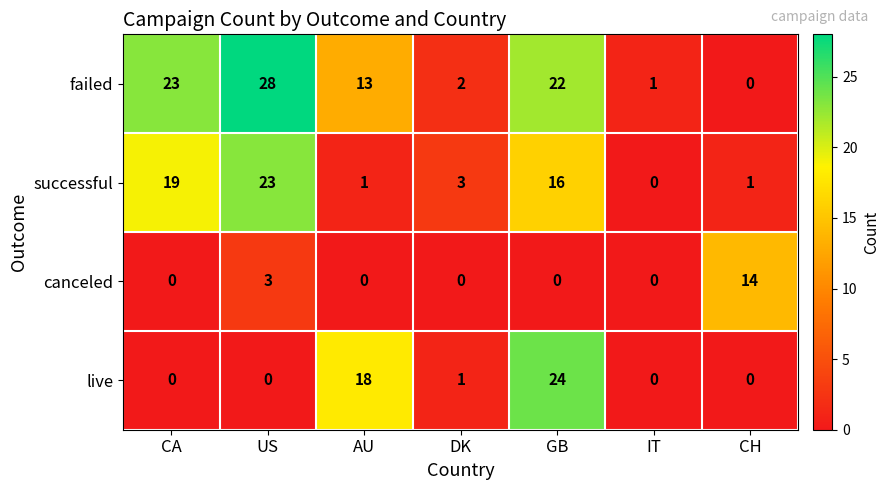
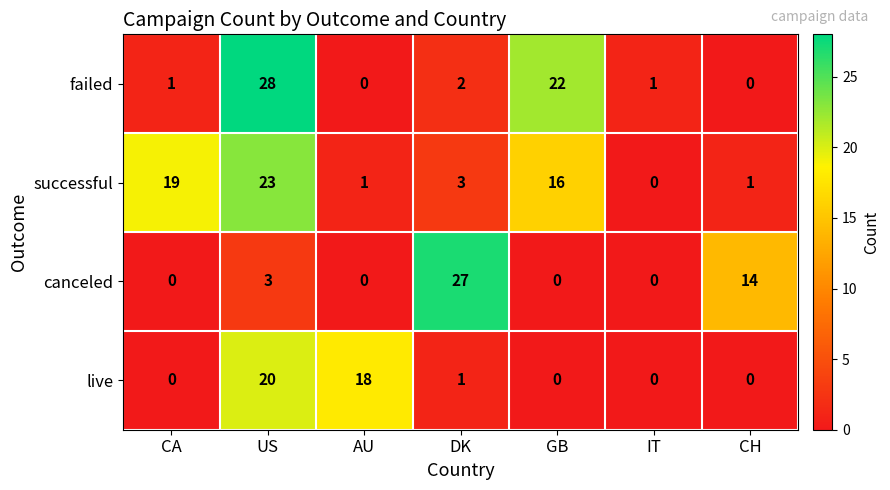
failed, CA: 23 -> 1
failed, AU: 13 -> 0
canceled, DK: 0 -> 27
live, US: 0 -> 20
live, GB: 24 -> 0
